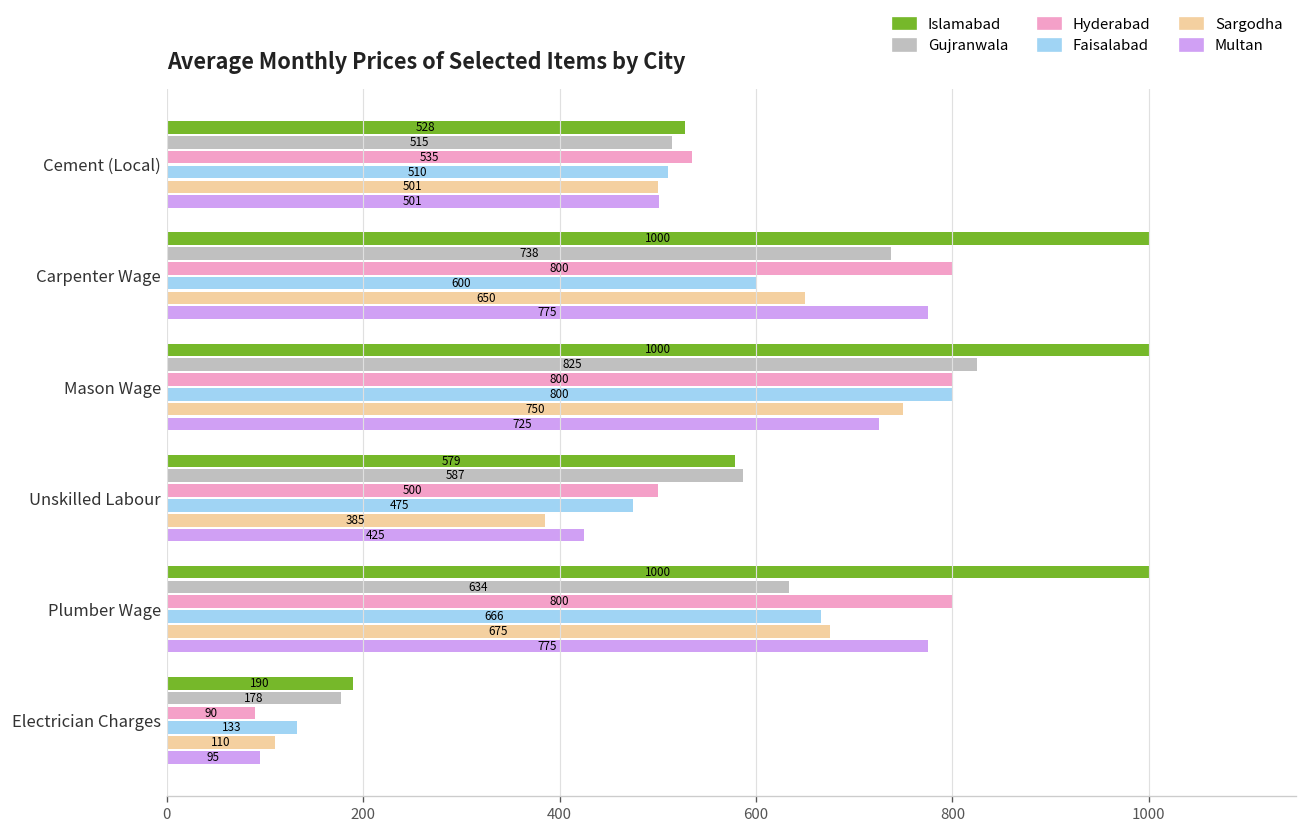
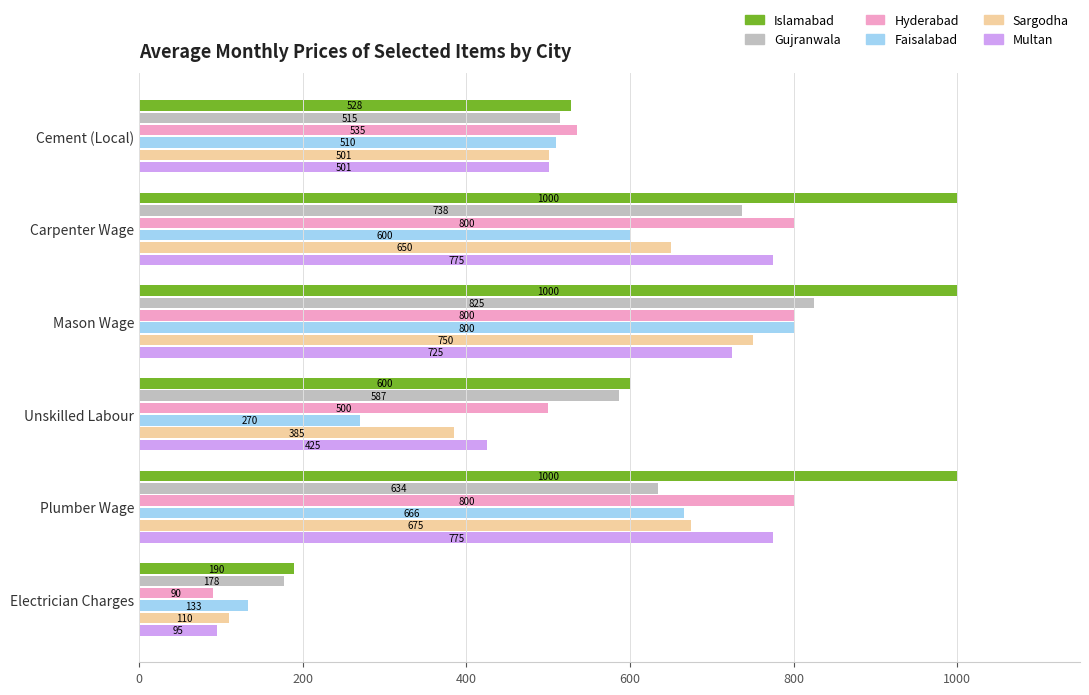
Islamabad, Unskilled Labour: 579 -> 600
Faisalabad, Unskilled Labour: 475 -> 270
